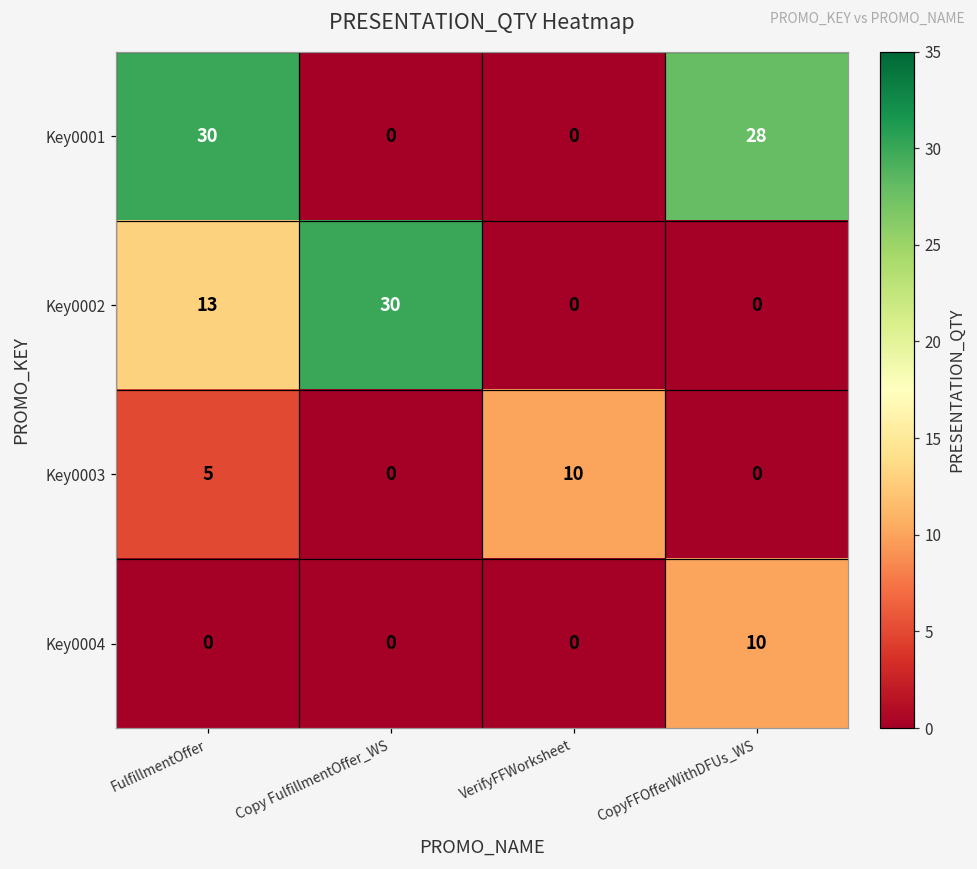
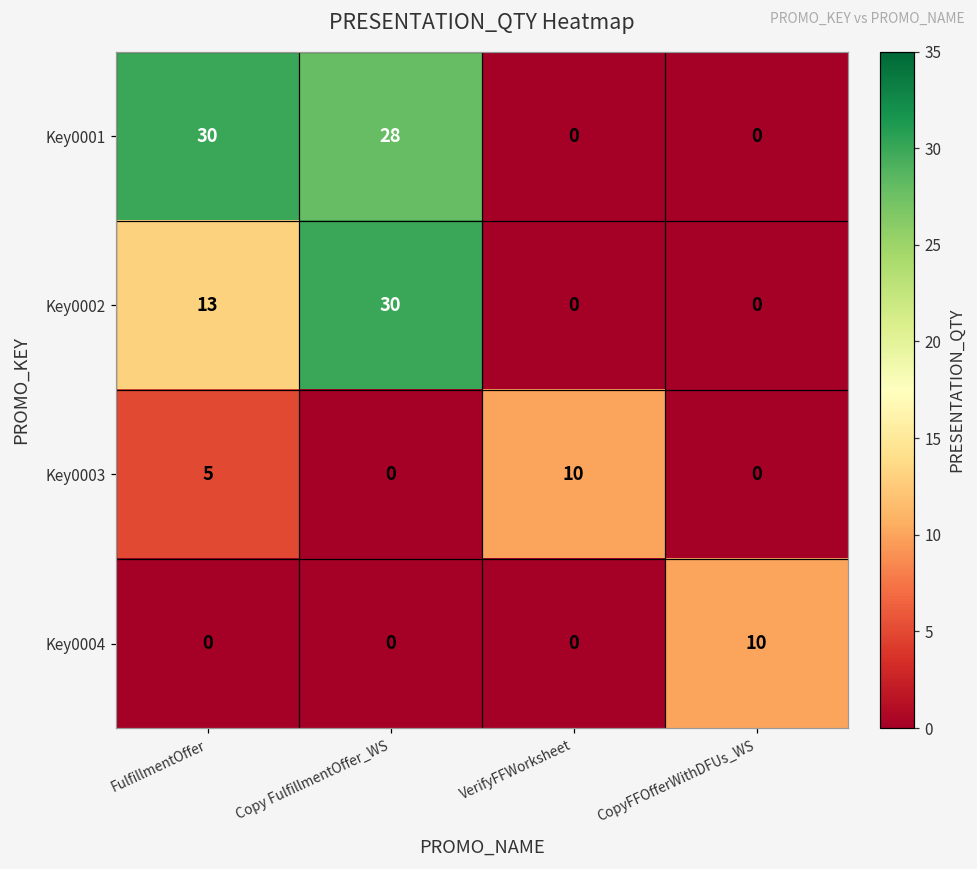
Key0001, Copy FulfillmentOffer_WS: 0 -> 28
Key0001, CopyFFOfferWithDFUs_WS: 28 -> 0
